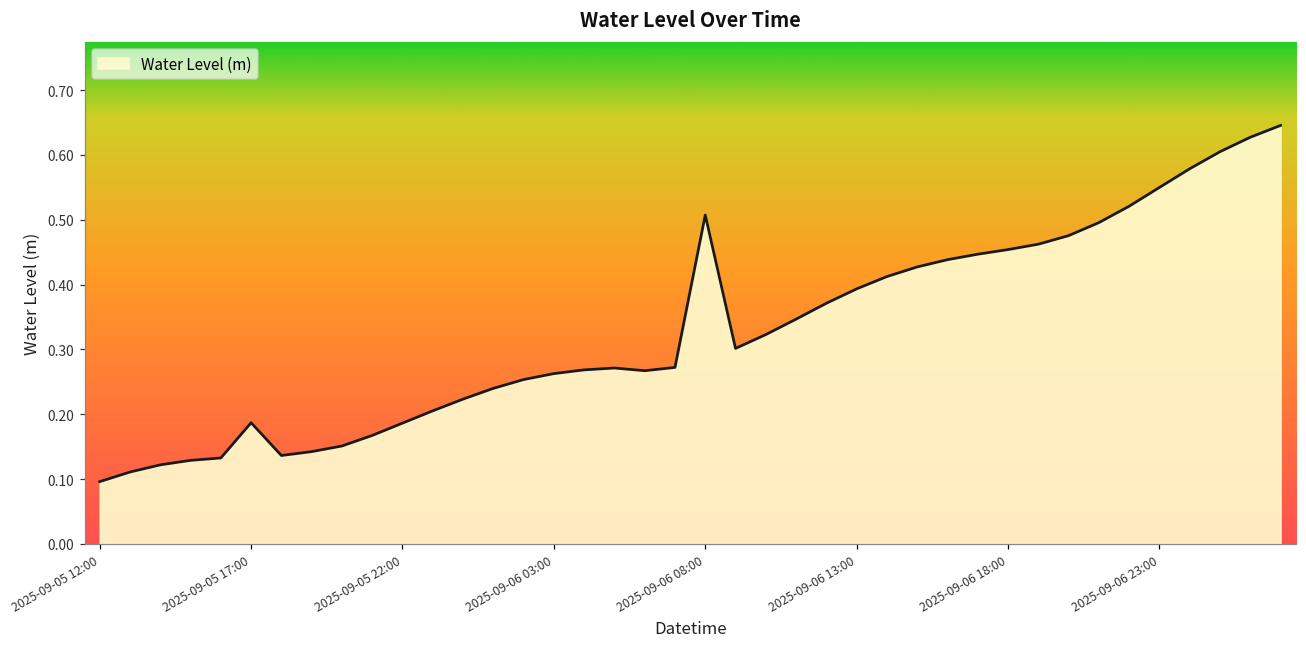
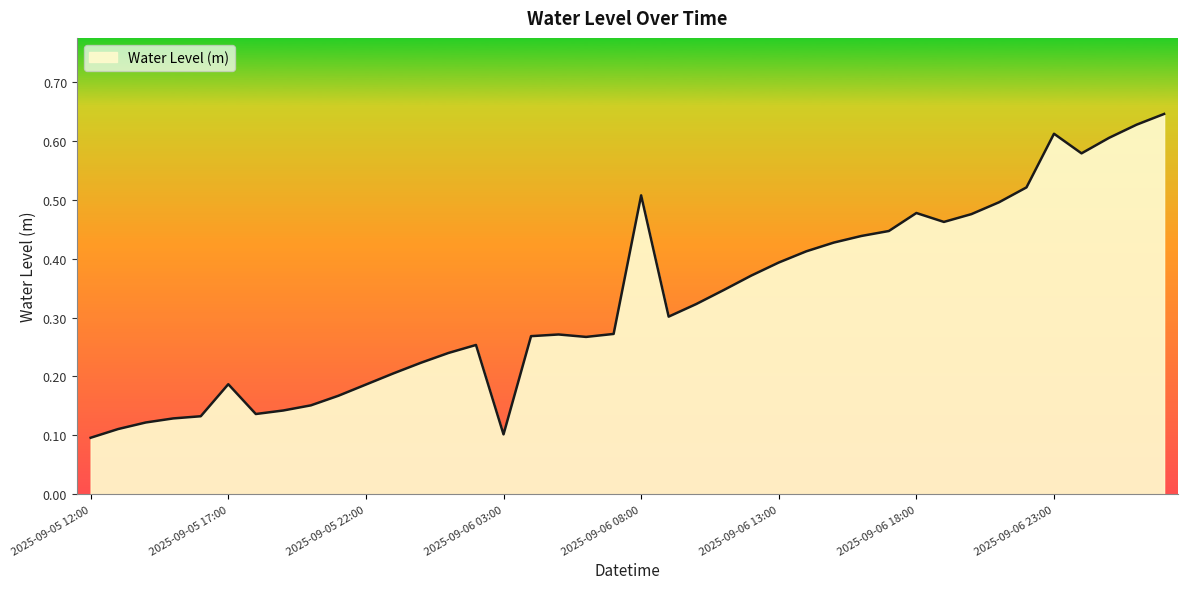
2025-09-06 03:00: 0.26 -> 0.10
2025-09-06 18:00: 0.45 -> 0.48
2025-09-06 23:00: 0.55 -> 0.61
